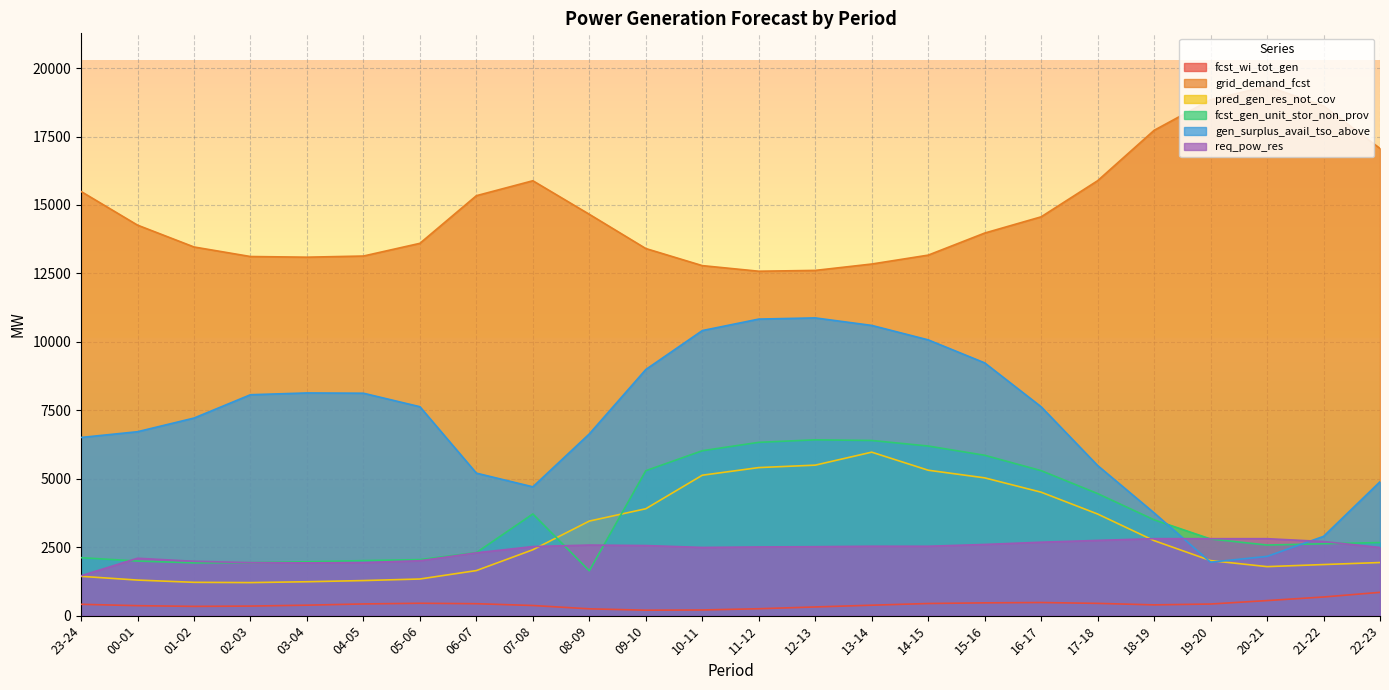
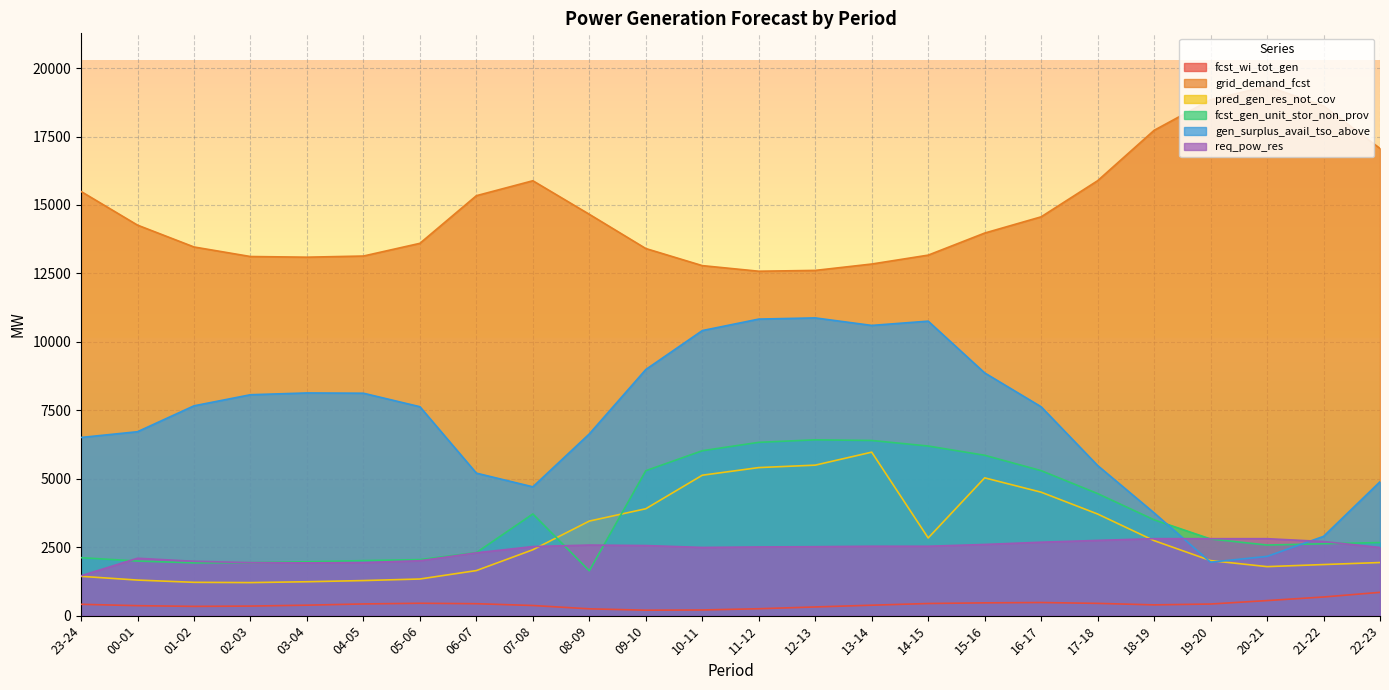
gen_surplus_avail_tso_above, 01-02: 7200 -> 7700
pred_gen_res_not_cov, 14-15: 5300 -> 2800
gen_surplus_avail_tso_above, 14-15: 10100 -> 10800
gen_surplus_avail_tso_above, 15-16: 9200 -> 8900
